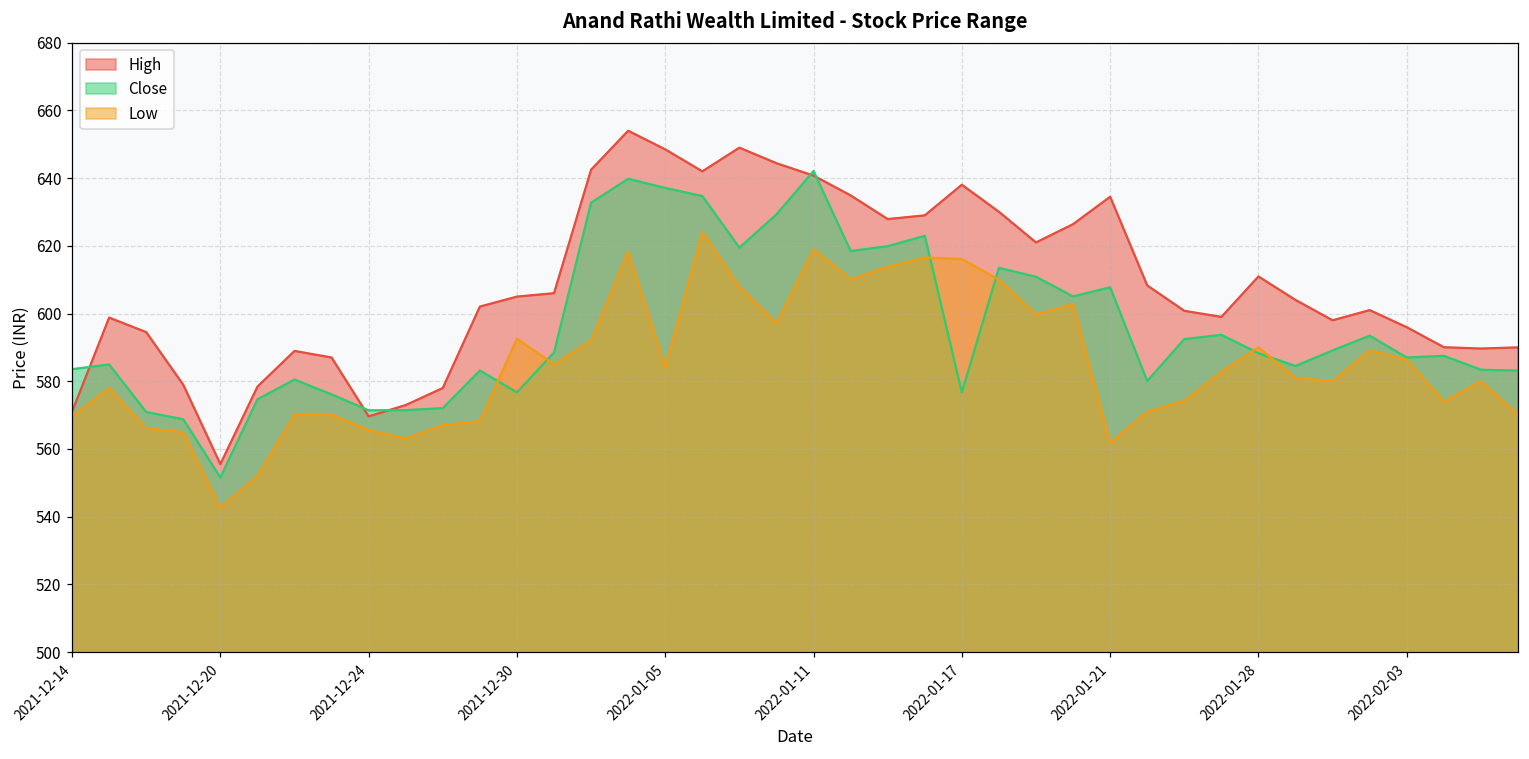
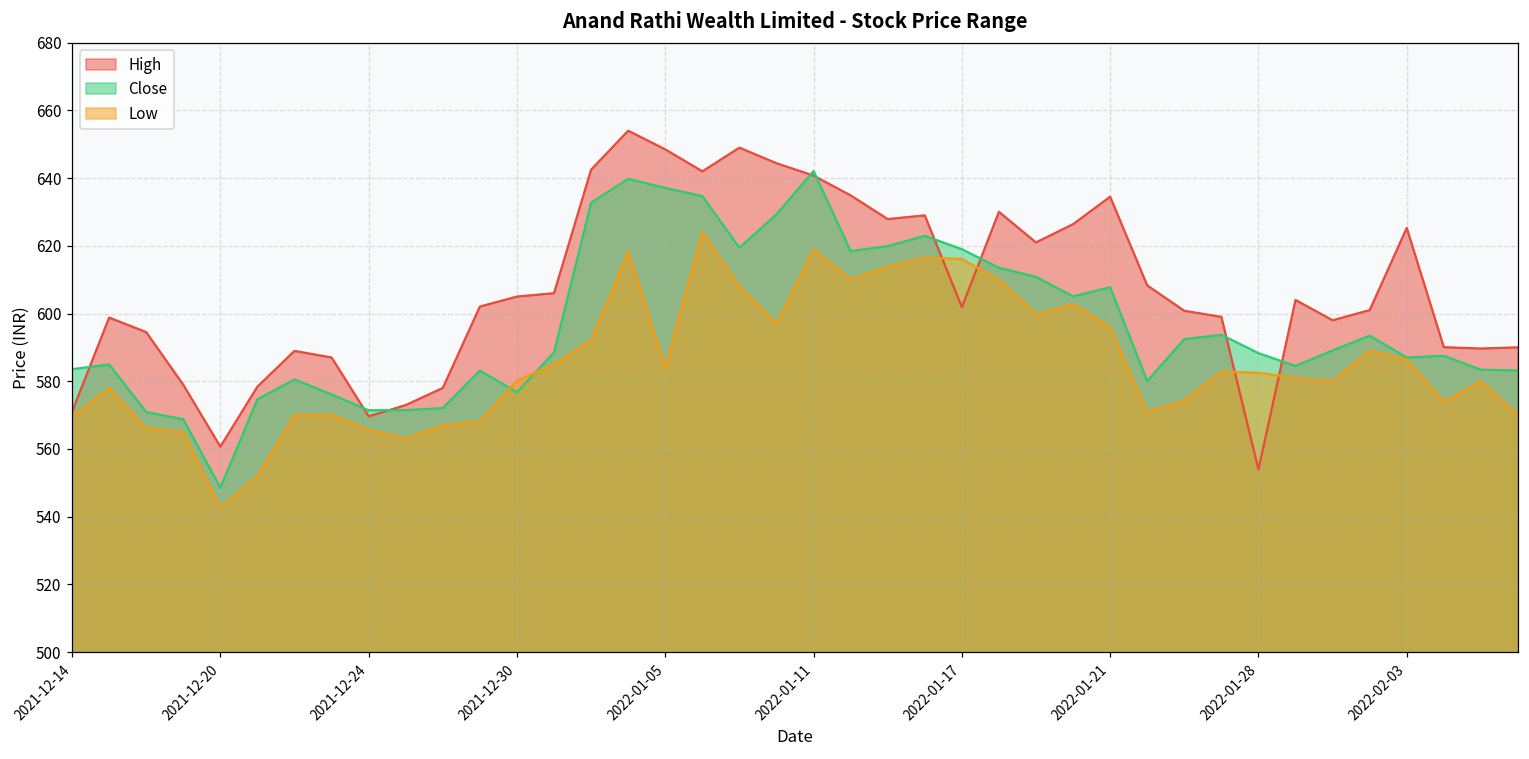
High, 2021-12-20: 555 -> 561
Close, 2021-12-20: 552 -> 549
Low, 2021-12-30: 593 -> 580
High, 2022-01-17: 638 -> 602
Close, 2022-01-17: 577 -> 619
Low, 2022-01-21: 562 -> 596
High, 2022-01-28: 611 -> 554
Low, 2022-01-28: 590 -> 583
High, 2022-02-03: 596 -> 625
